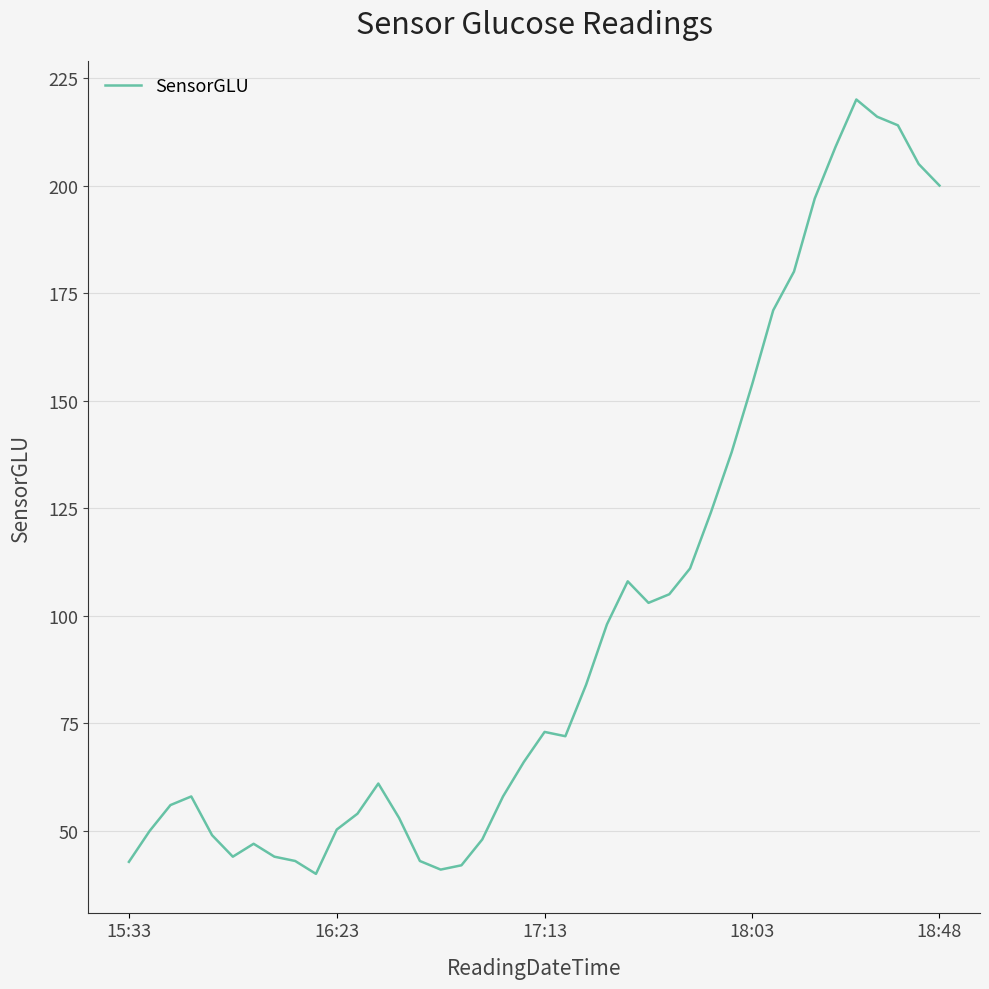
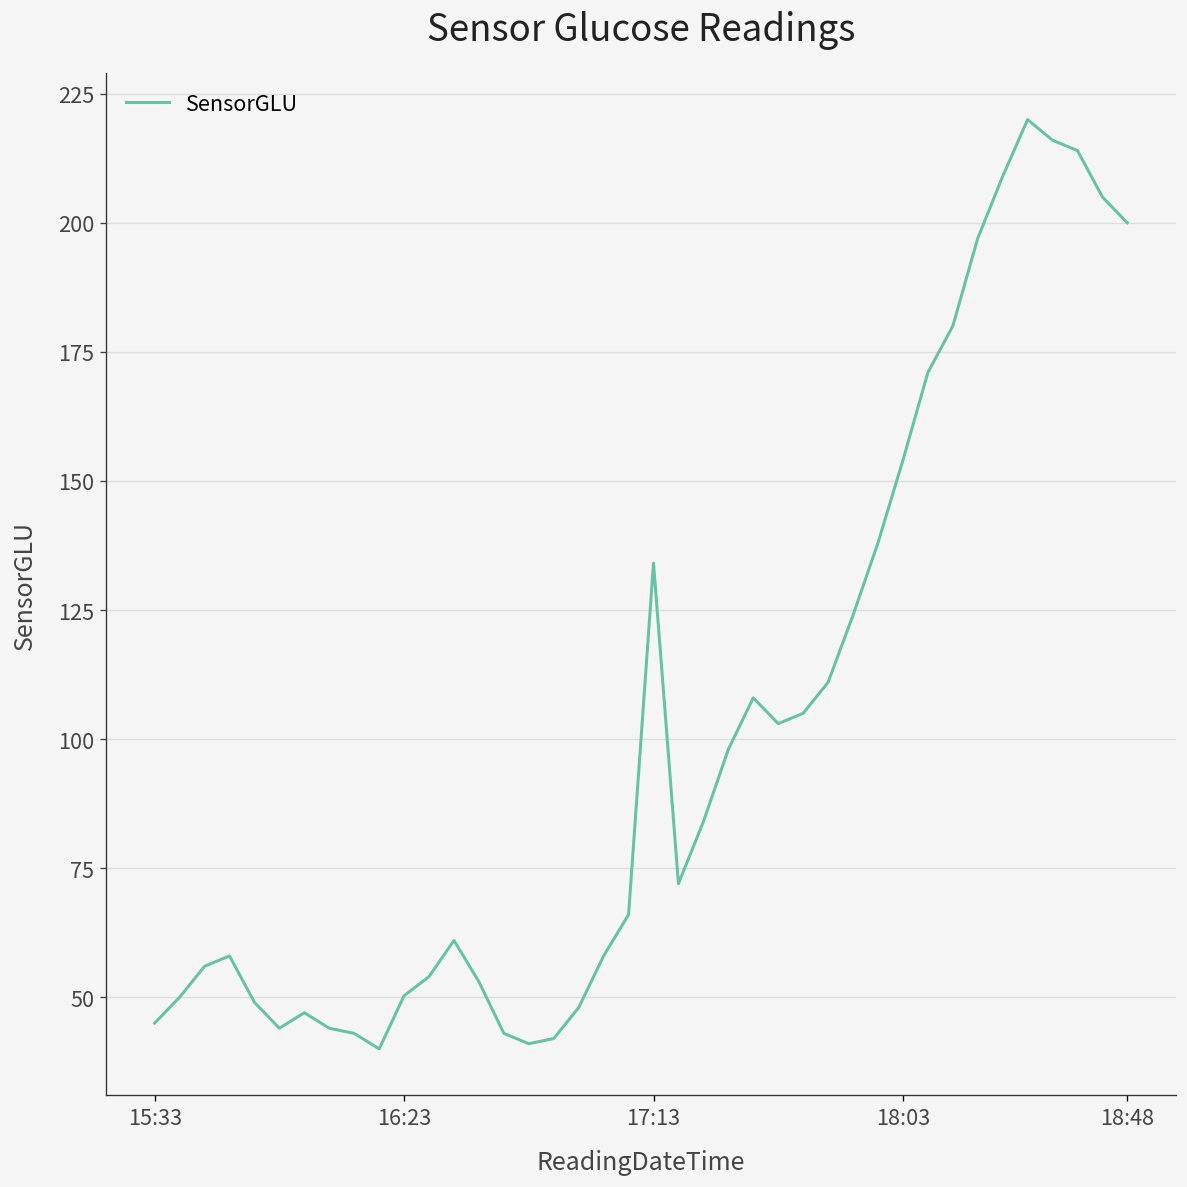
15:33: 43 -> 45
17:13: 73 -> 134
